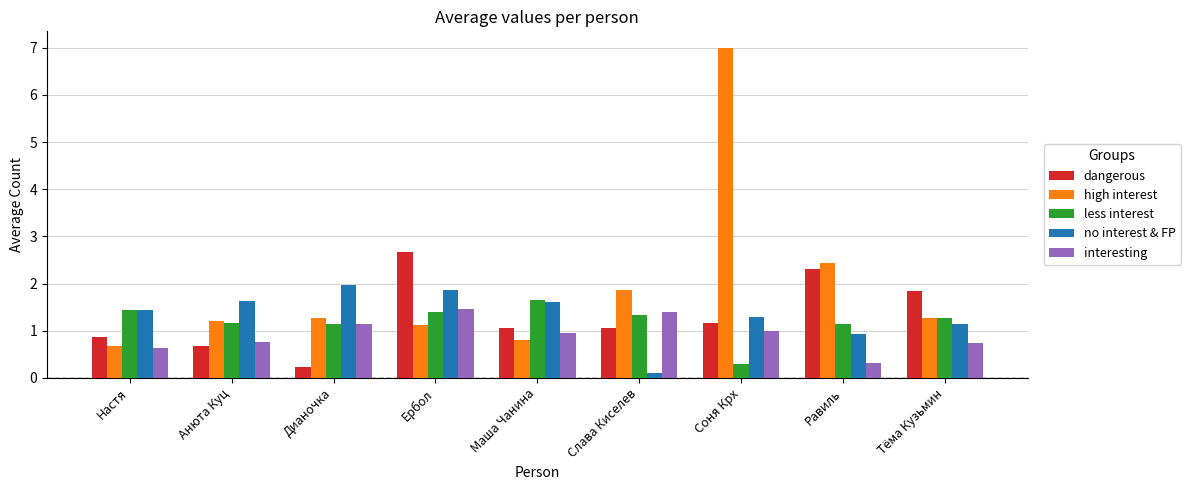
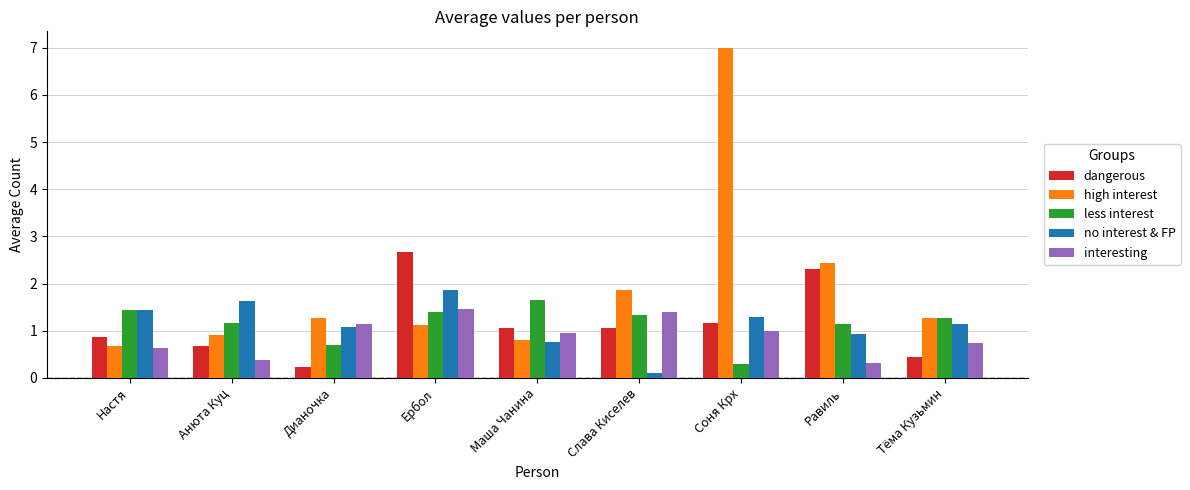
high interest, Анюта Куц: 1.2 -> 0.9
interesting, Анюта Куц: 0.8 -> 0.4
less interest, Дианочка: 1.1 -> 0.7
no interest & FP, Дианочка: 2.0 -> 1.1
no interest & FP, Маша Чанина: 1.6 -> 0.8
dangerous, Тёма Кузьмин: 1.8 -> 0.4
